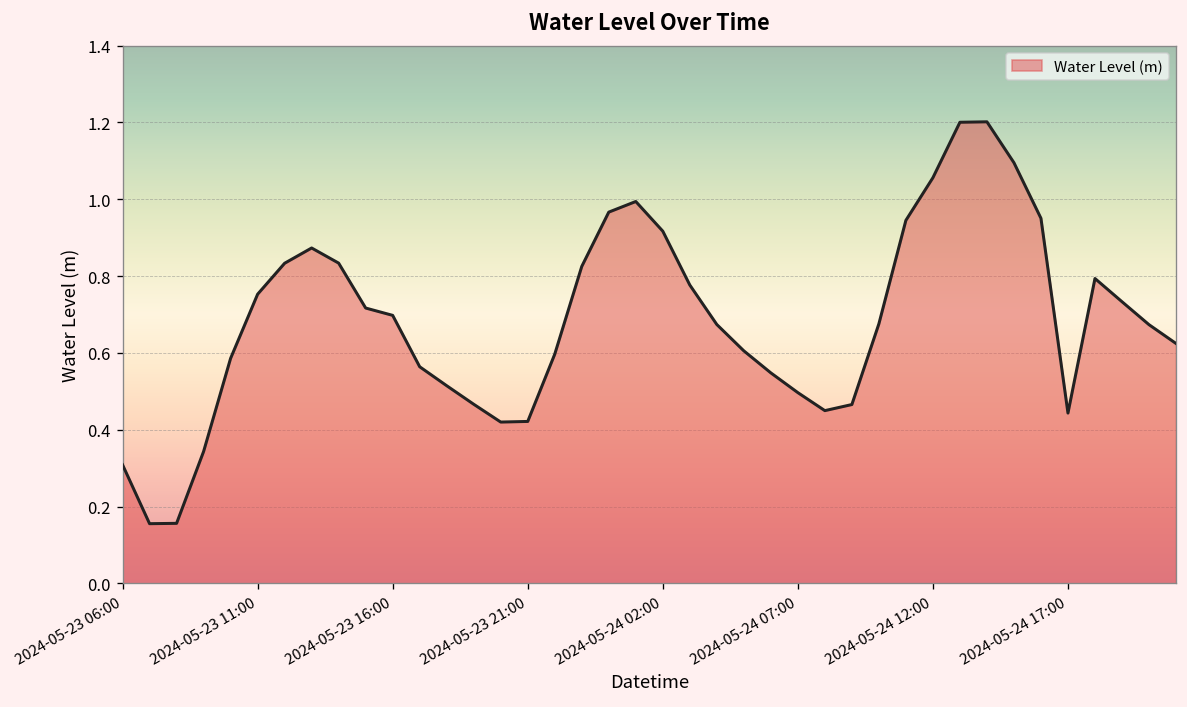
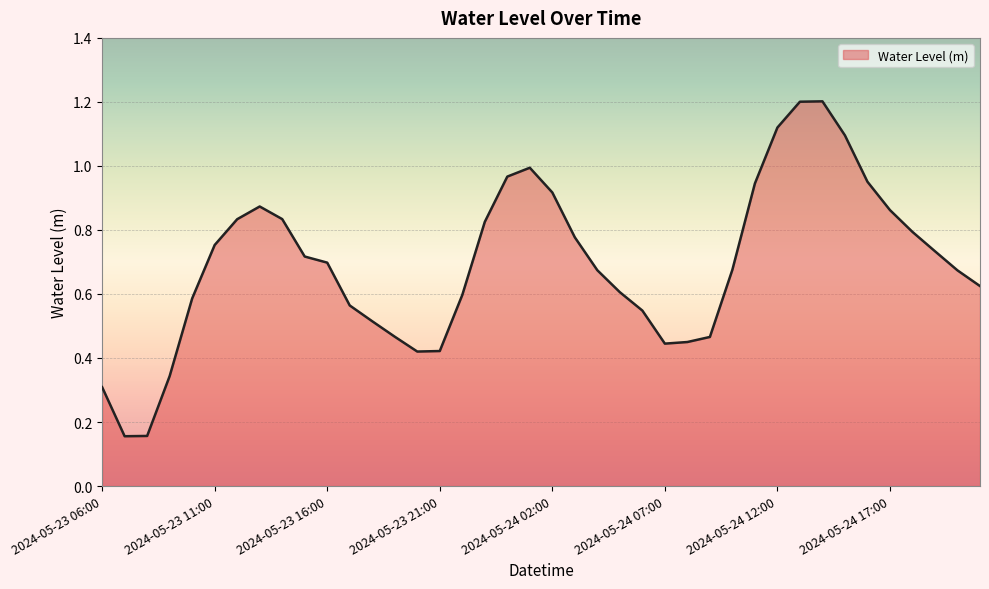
2024-05-24 07:00: 0.50 -> 0.44
2024-05-24 12:00: 1.06 -> 1.12
2024-05-24 17:00: 0.44 -> 0.86
